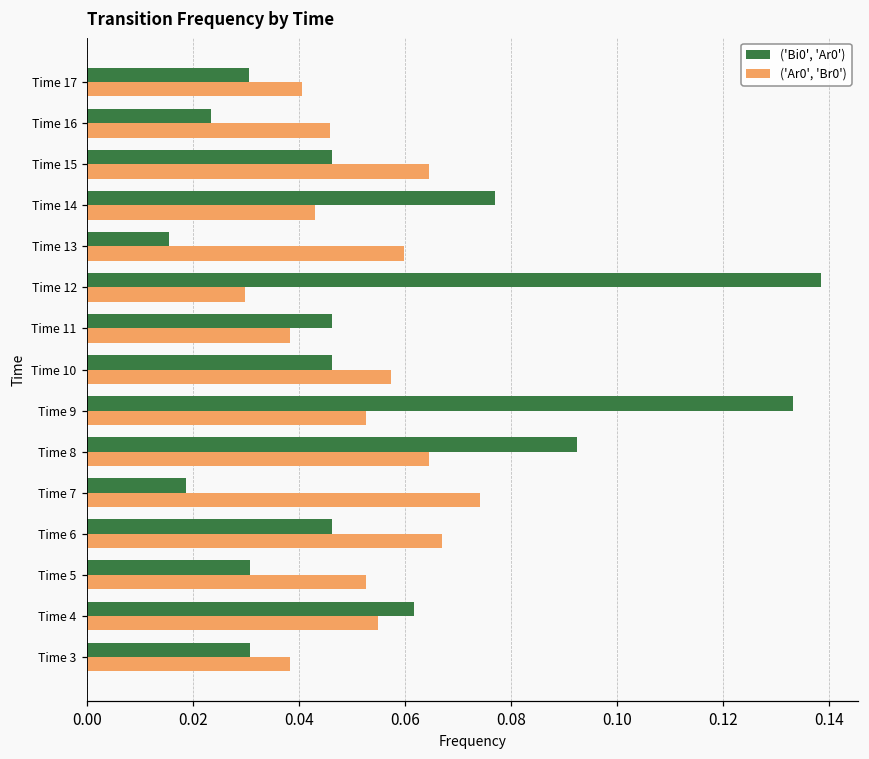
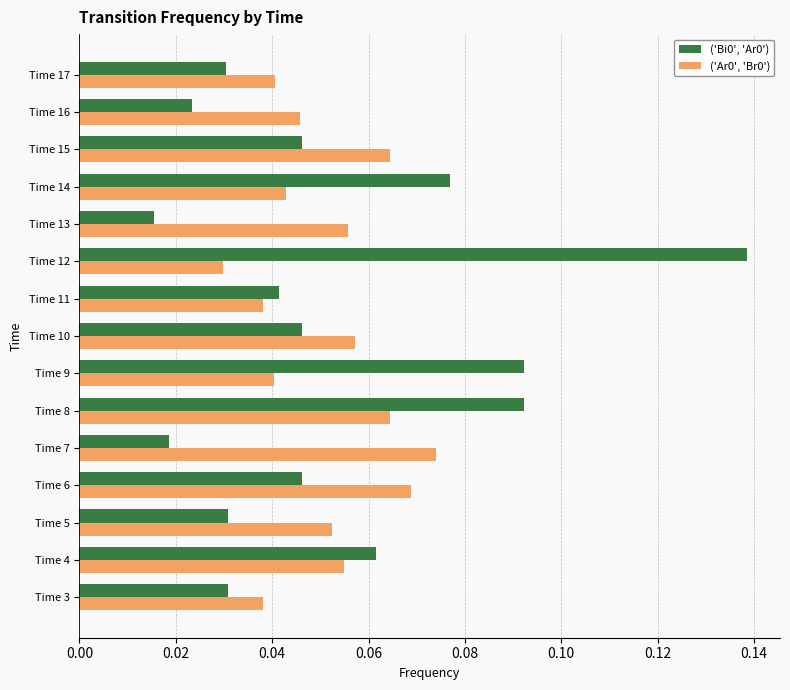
('Ar0', 'Br0'), Time 13: 0.060 -> 0.056
('Bi0', 'Ar0'), Time 11: 0.046 -> 0.042
('Bi0', 'Ar0'), Time 9: 0.133 -> 0.092
('Ar0', 'Br0'), Time 9: 0.053 -> 0.040
('Ar0', 'Br0'), Time 6: 0.067 -> 0.069
